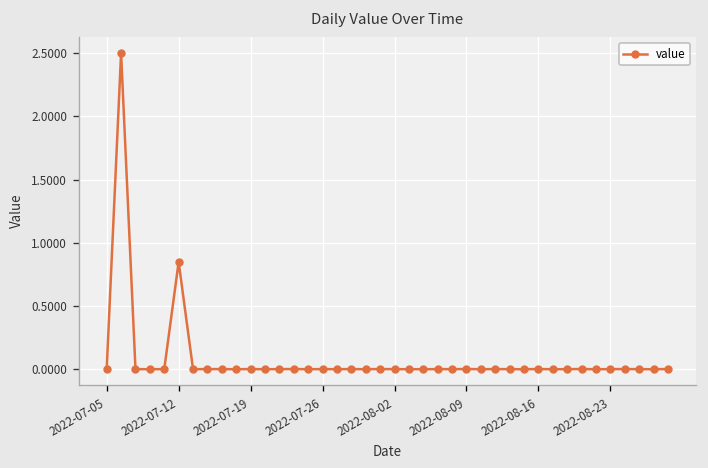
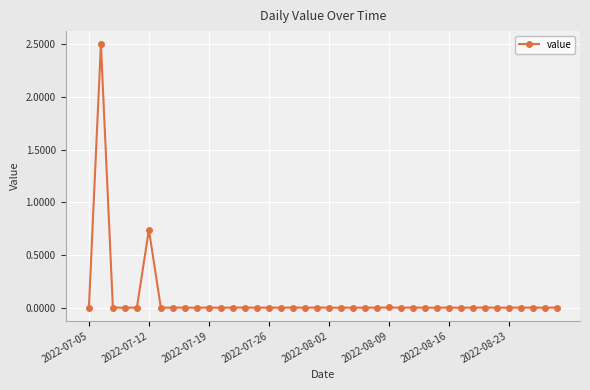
2022-07-12: 0.85 -> 0.74
